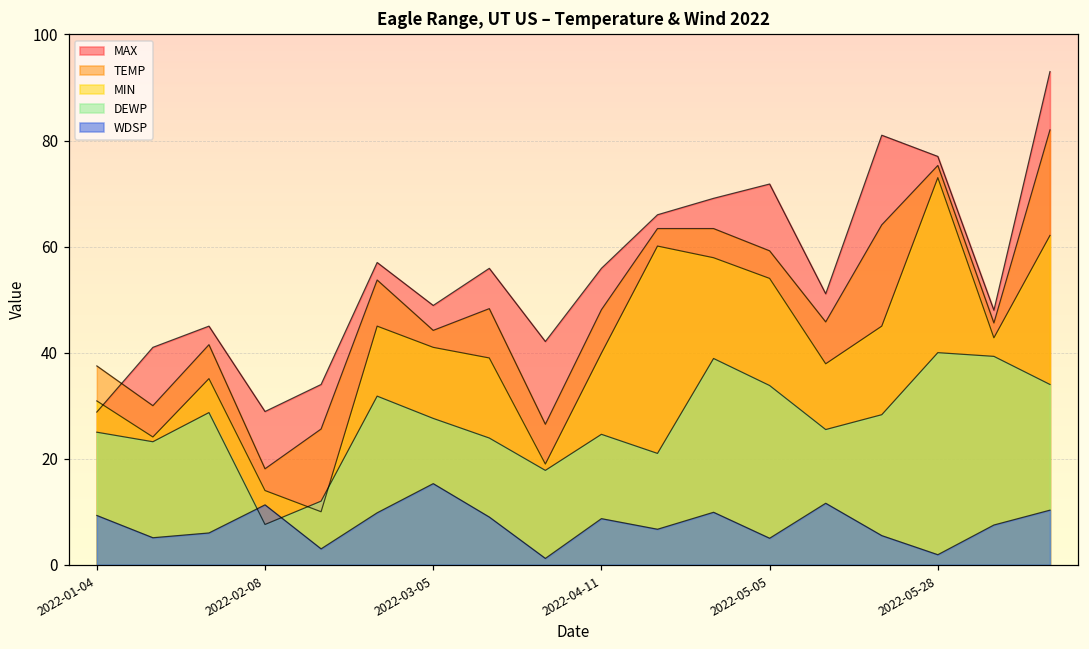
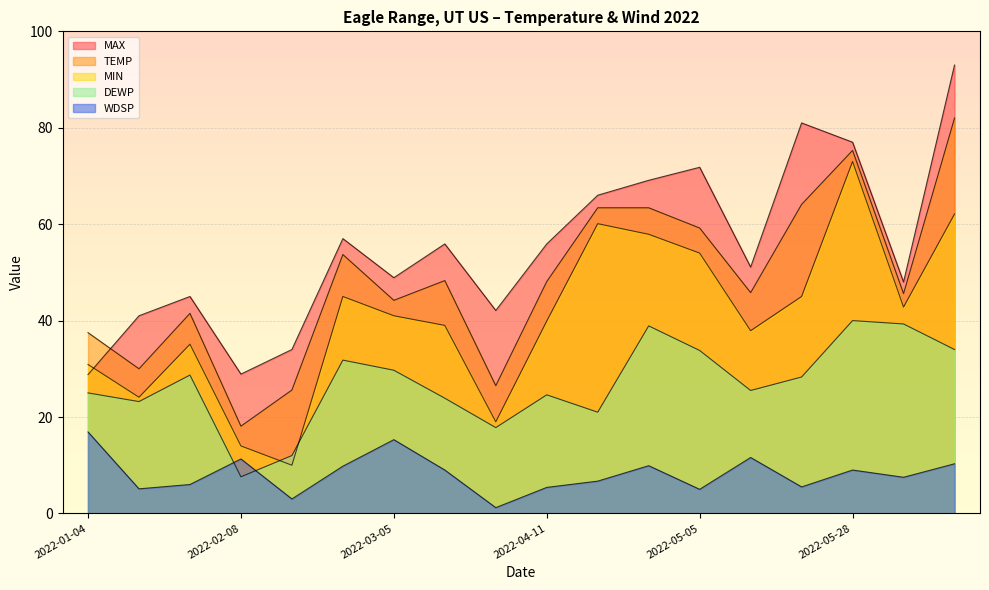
WDSP, 2022-01-04: 9 -> 17
DEWP, 2022-03-05: 28 -> 30
WDSP, 2022-04-11: 9 -> 5
WDSP, 2022-05-28: 2 -> 9
